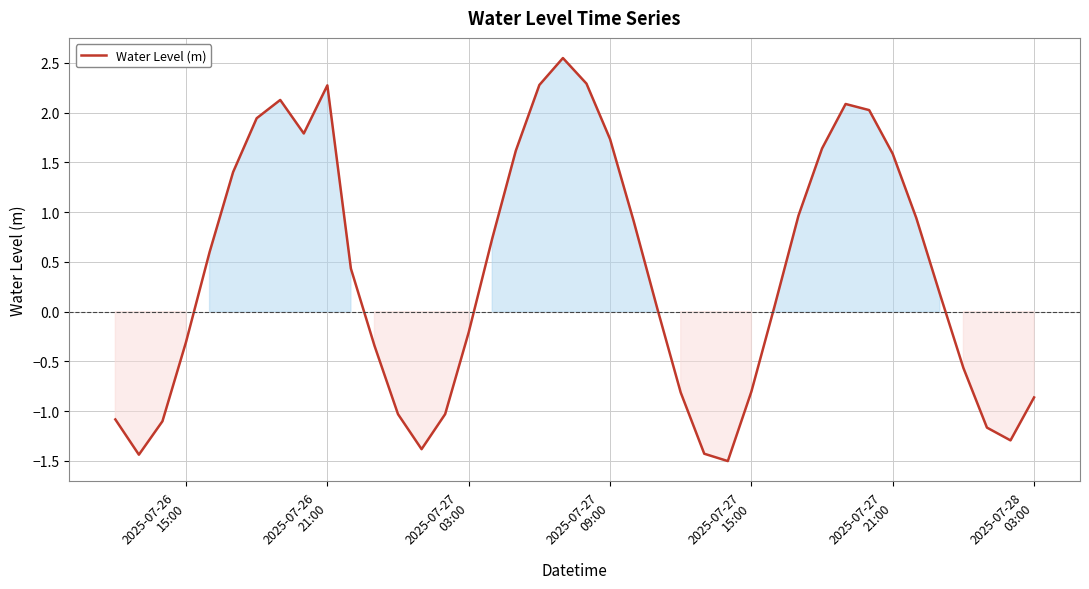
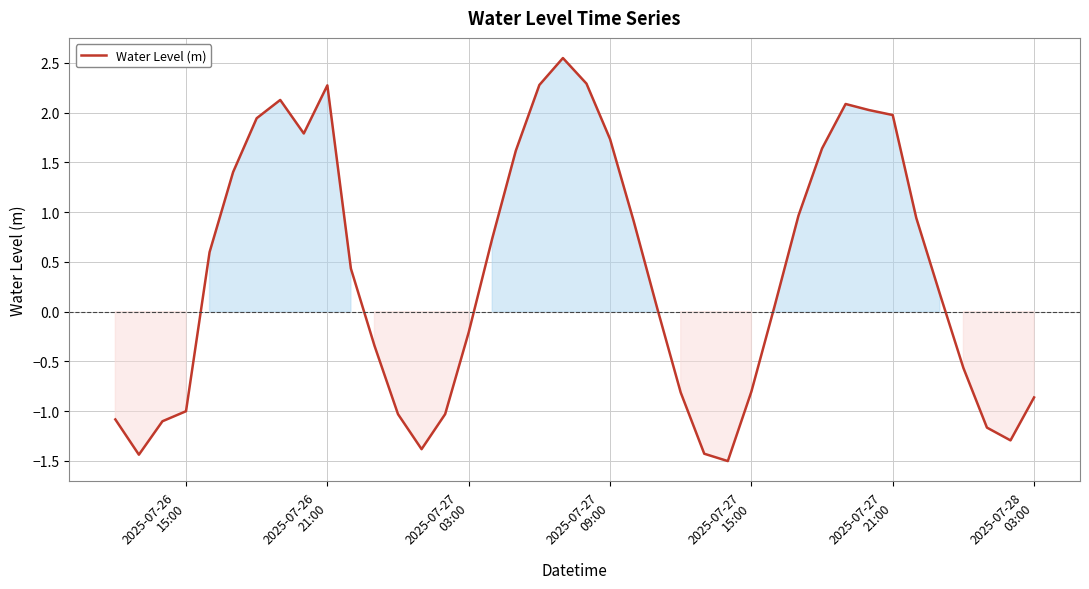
2025-07-26 15:00: -0.3 -> -1.0
2025-07-27 21:00: 1.6 -> 2.0
